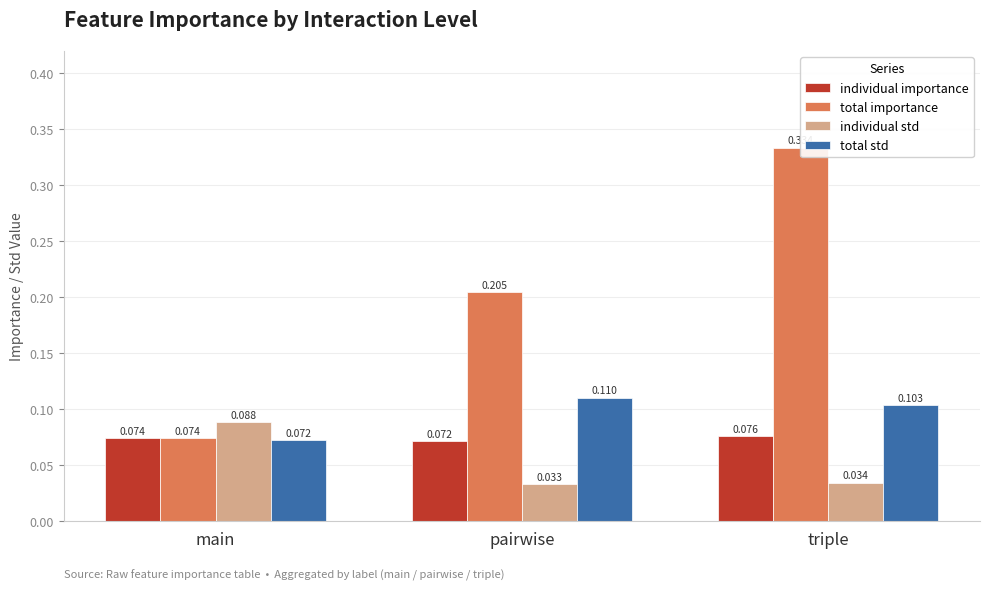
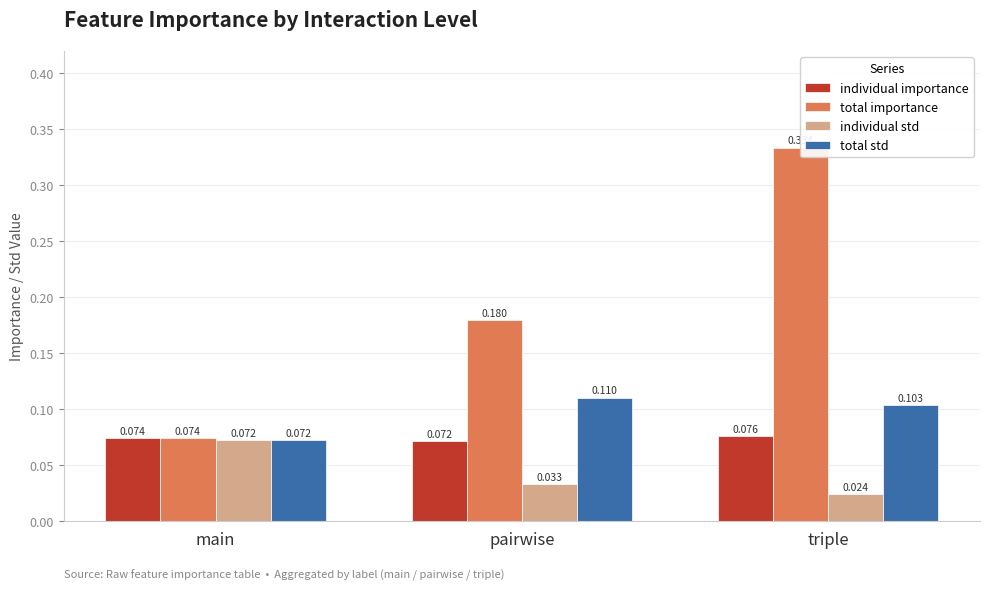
individual std, main: 0.088 -> 0.072
total importance, pairwise: 0.205 -> 0.180
individual std, triple: 0.034 -> 0.024
